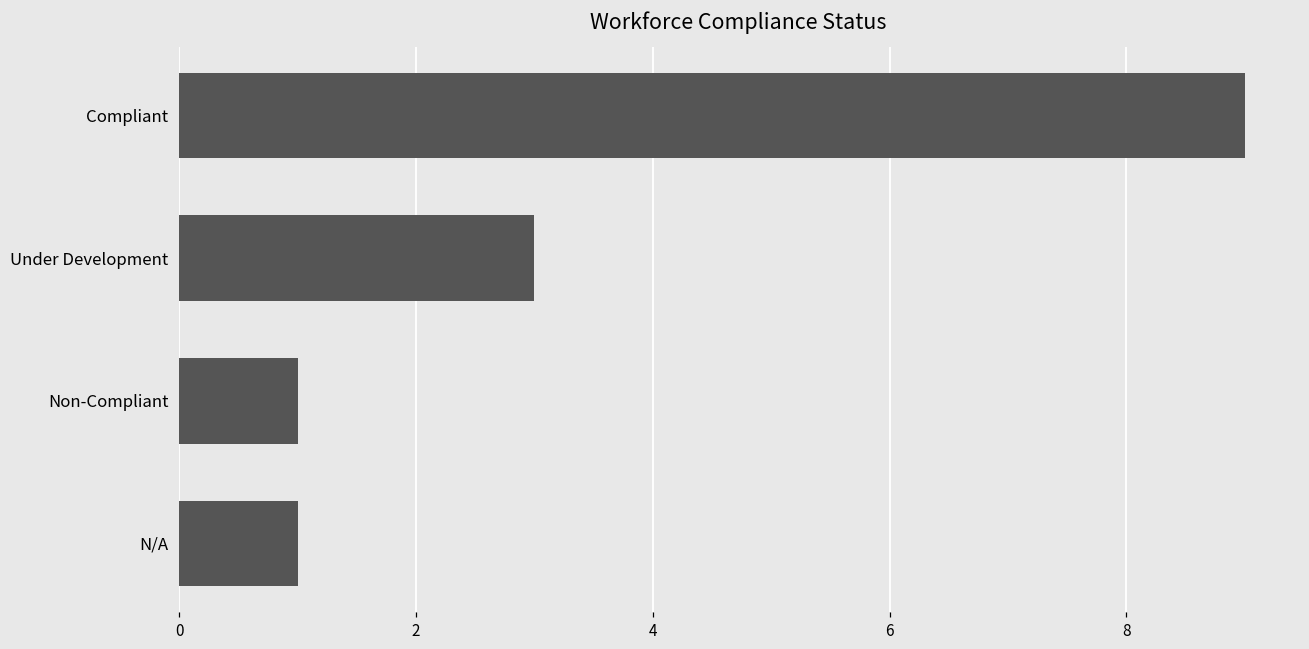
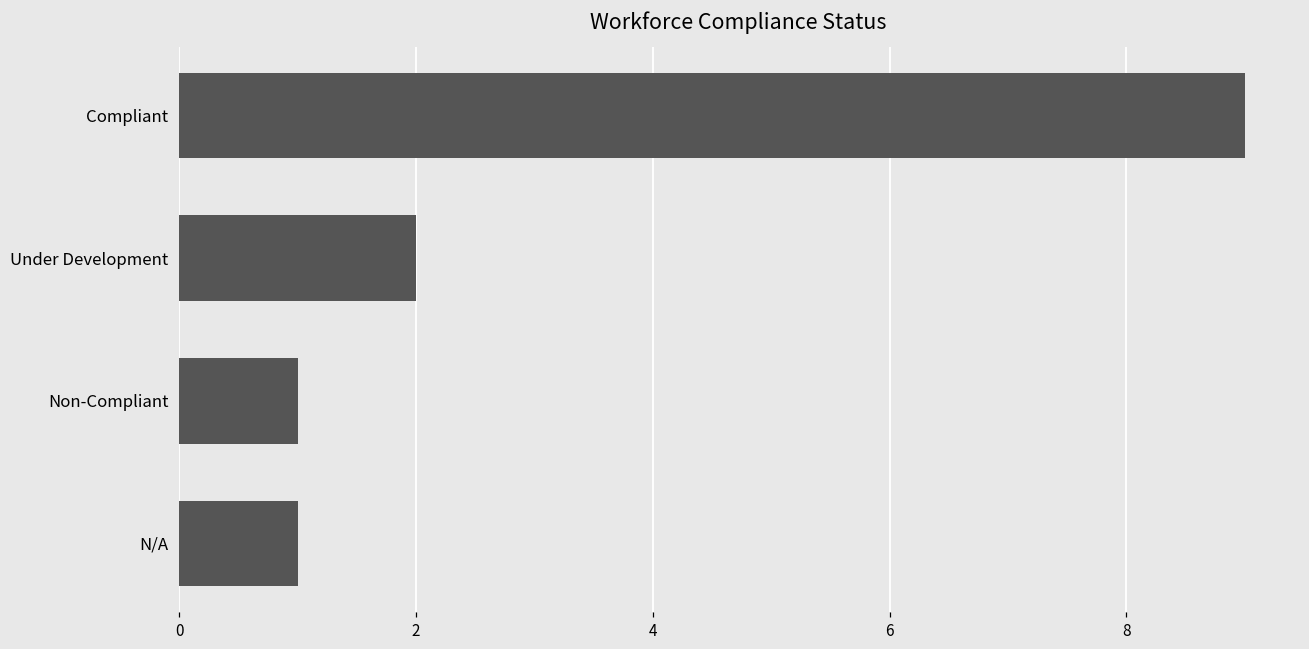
Under Development: 3 -> 2
